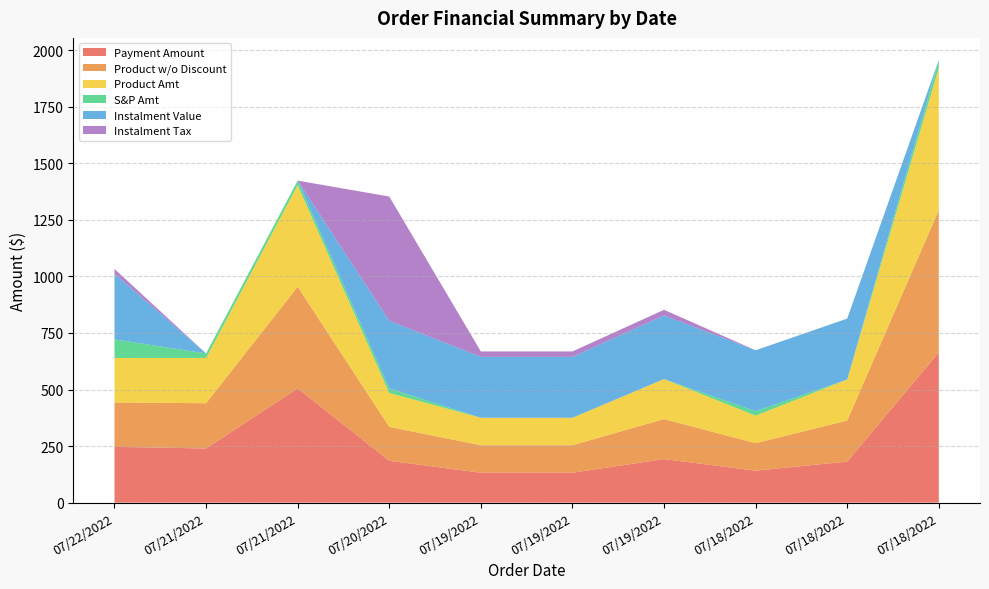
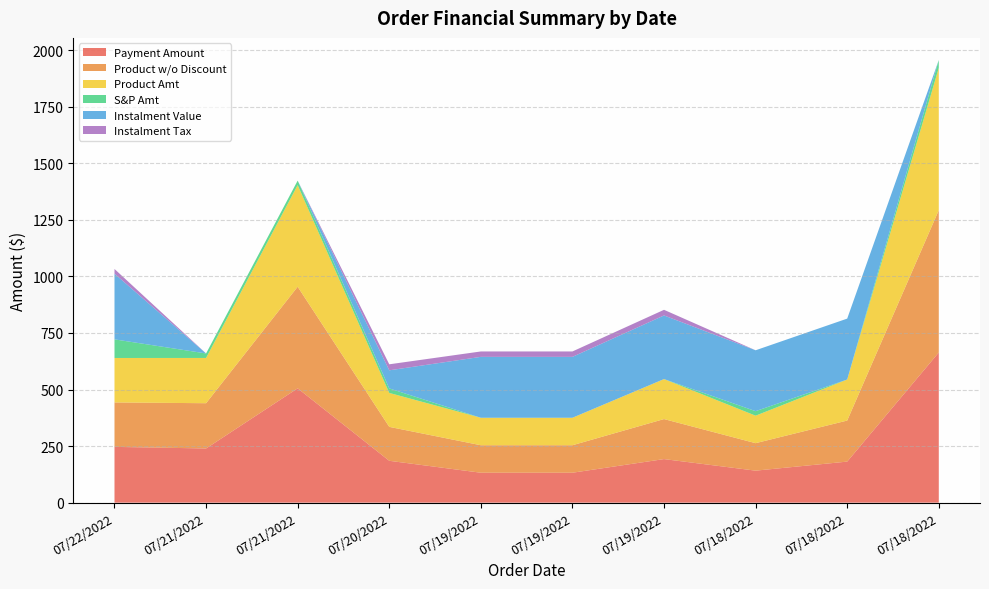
Instalment Value, 07/20/2022: 300 -> 80
Instalment Tax, 07/20/2022: 550 -> 30
